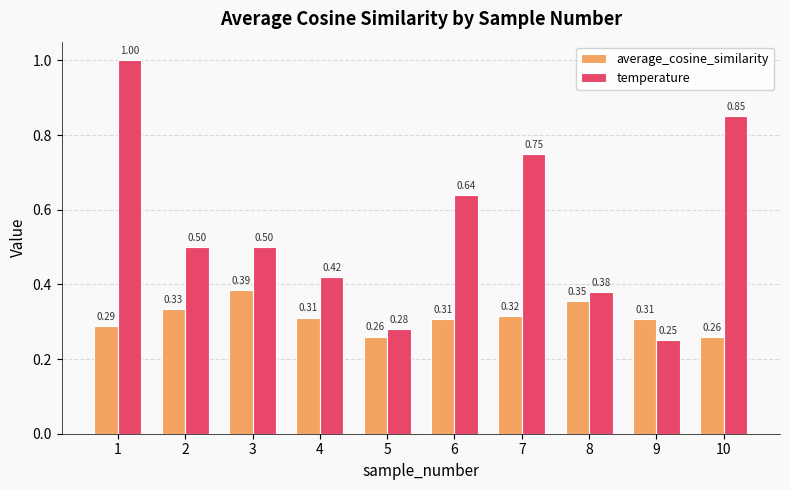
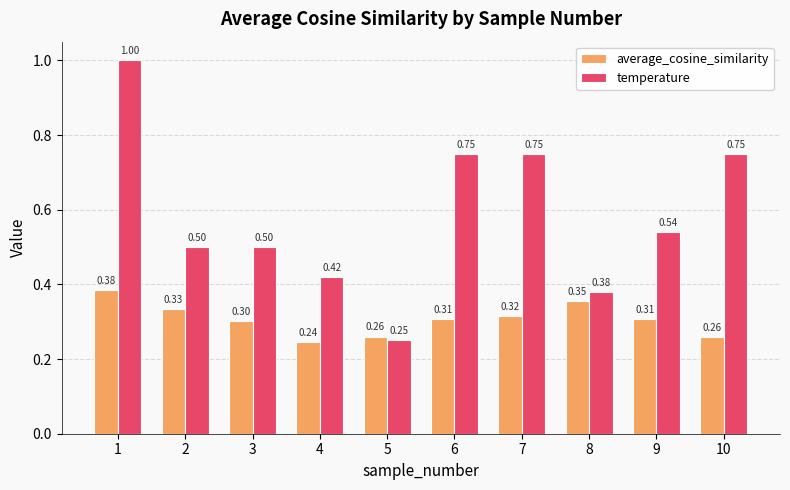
average_cosine_similarity, 1: 0.29 -> 0.38
average_cosine_similarity, 3: 0.39 -> 0.30
average_cosine_similarity, 4: 0.31 -> 0.24
temperature, 5: 0.28 -> 0.25
temperature, 6: 0.64 -> 0.75
temperature, 9: 0.25 -> 0.54
temperature, 10: 0.85 -> 0.75
